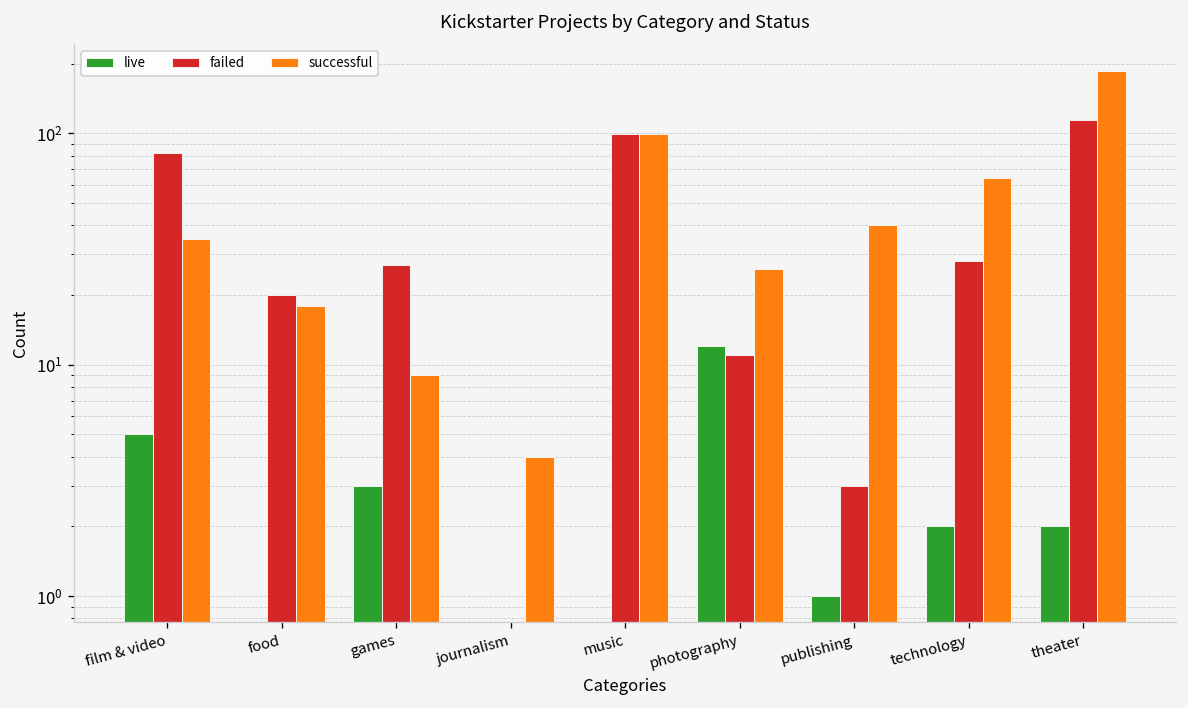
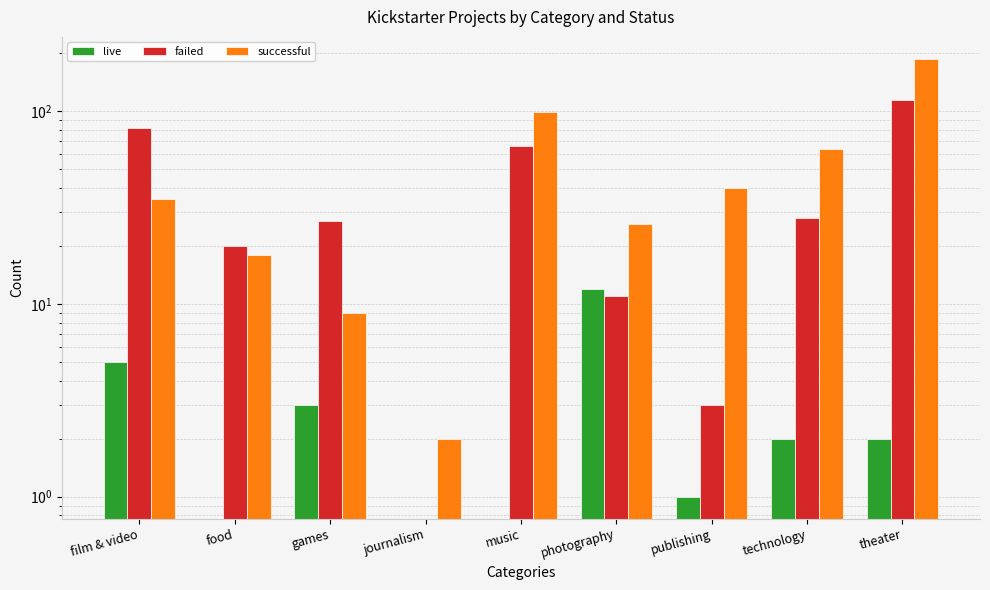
successful, journalism: 4 -> 2
failed, music: 100 -> 66
